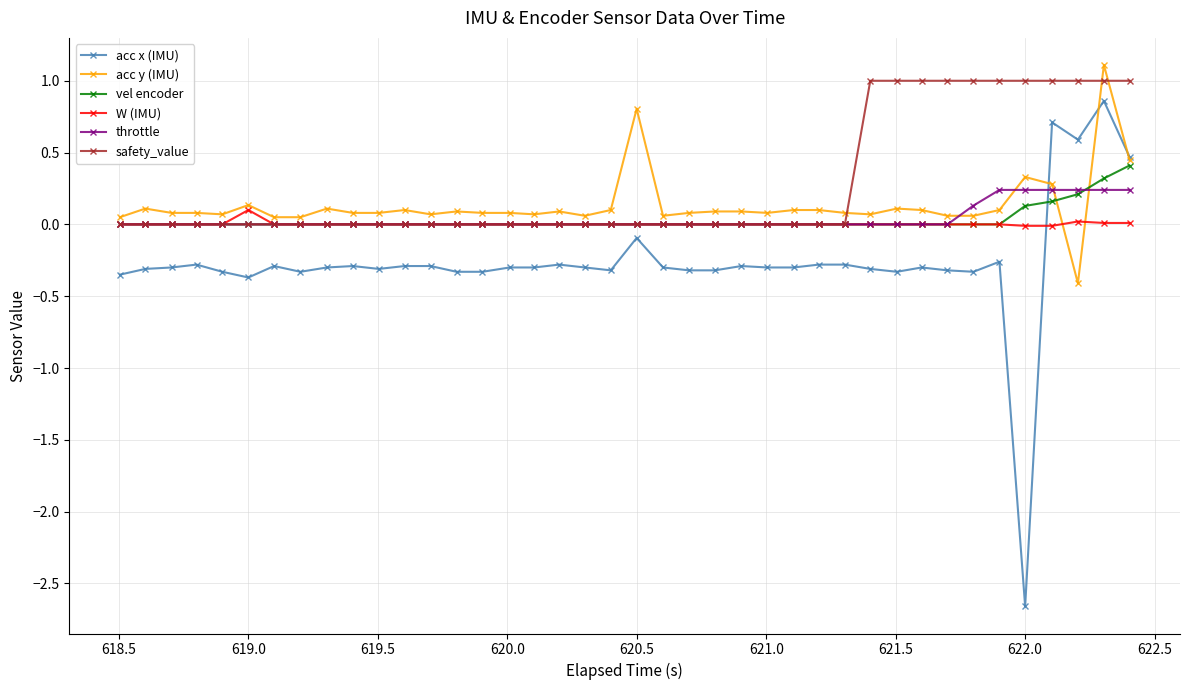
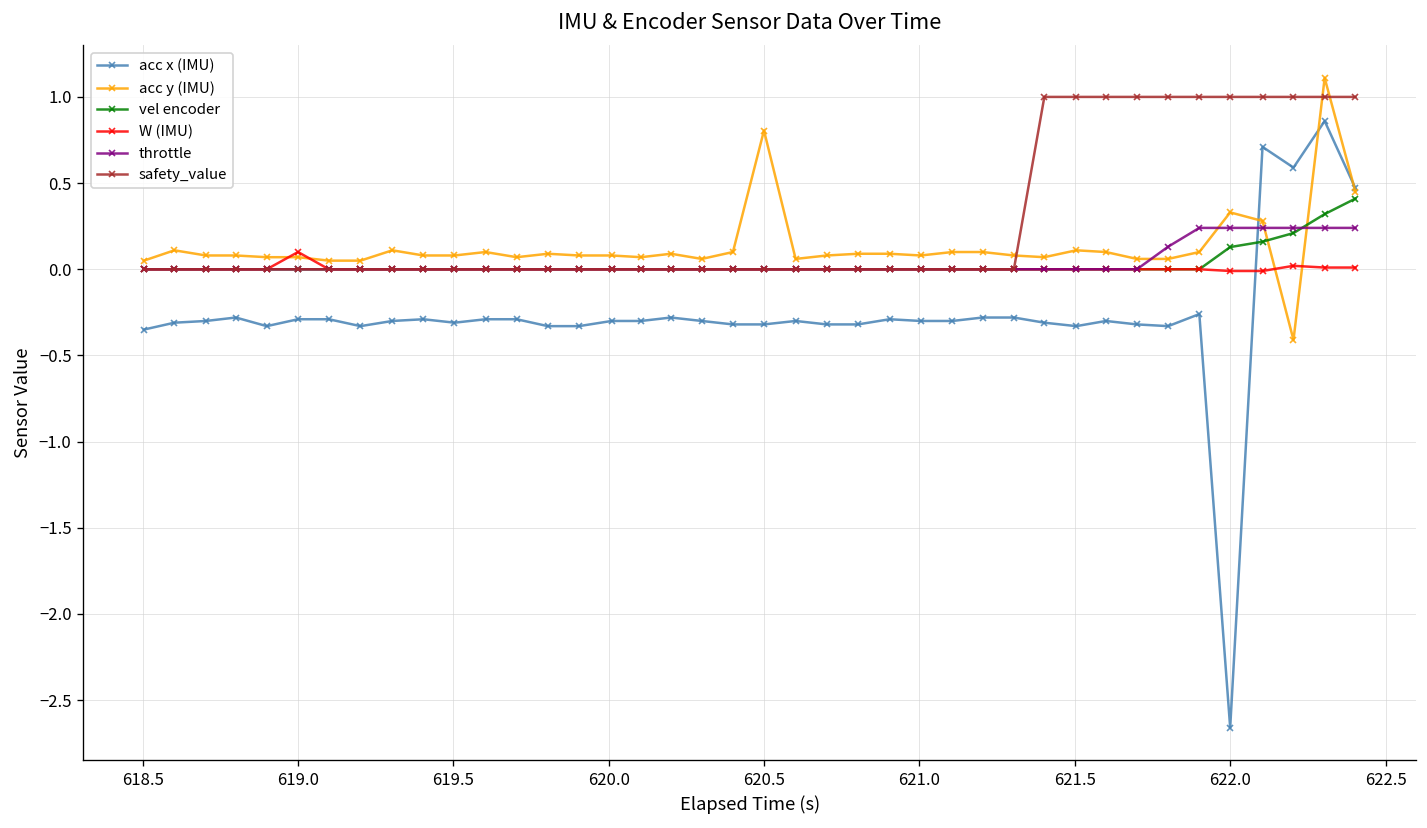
acc x (IMU), 619.0: -0.37 -> -0.29
acc y (IMU), 619.0: 0.13 -> 0.07
acc x (IMU), 620.5: -0.09 -> -0.32
